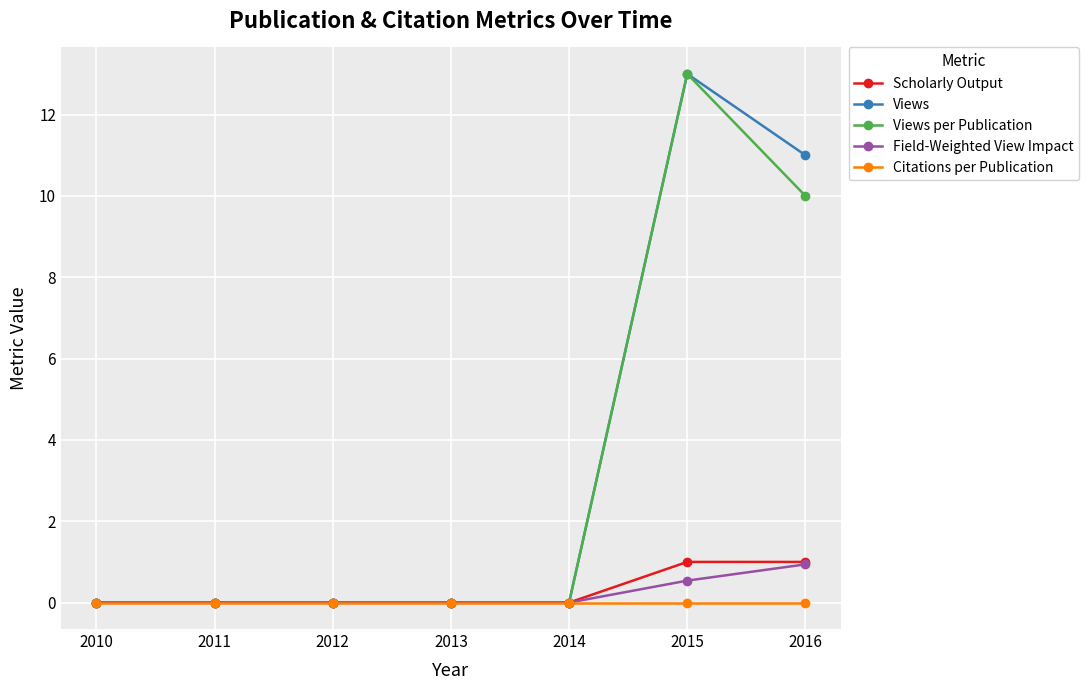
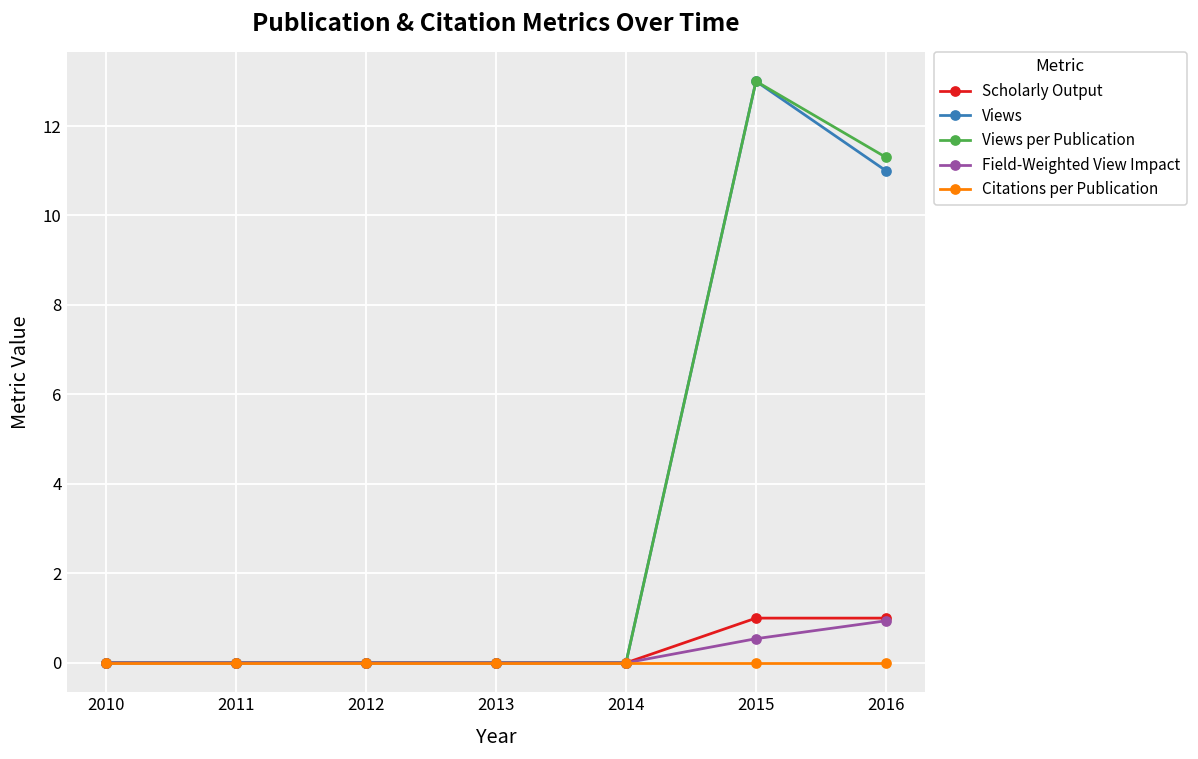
Views per Publication, 2016: 10.0 -> 11.3
